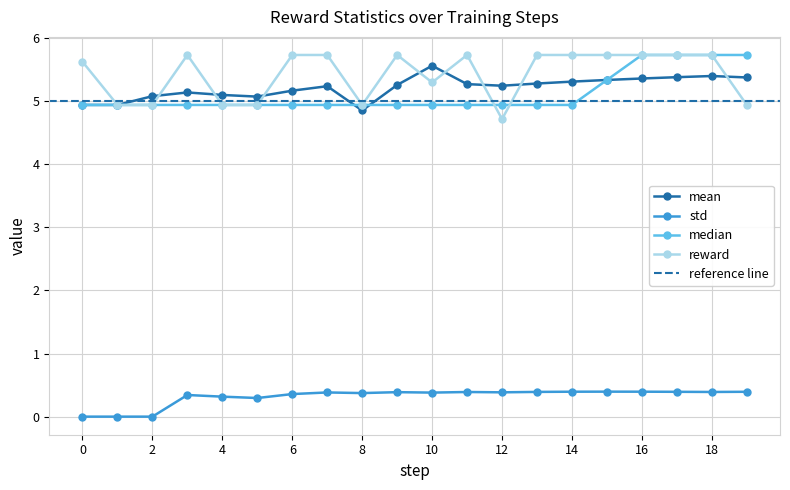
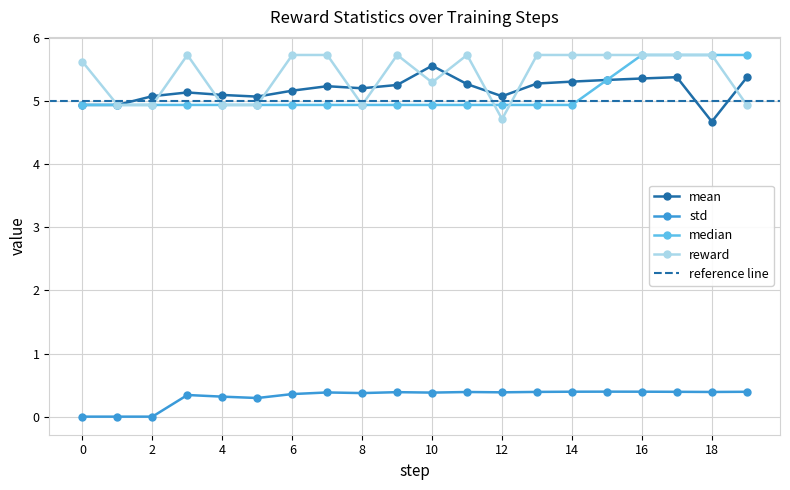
mean, 8: 4.9 -> 5.2
mean, 12: 5.2 -> 5.1
mean, 18: 5.4 -> 4.7
